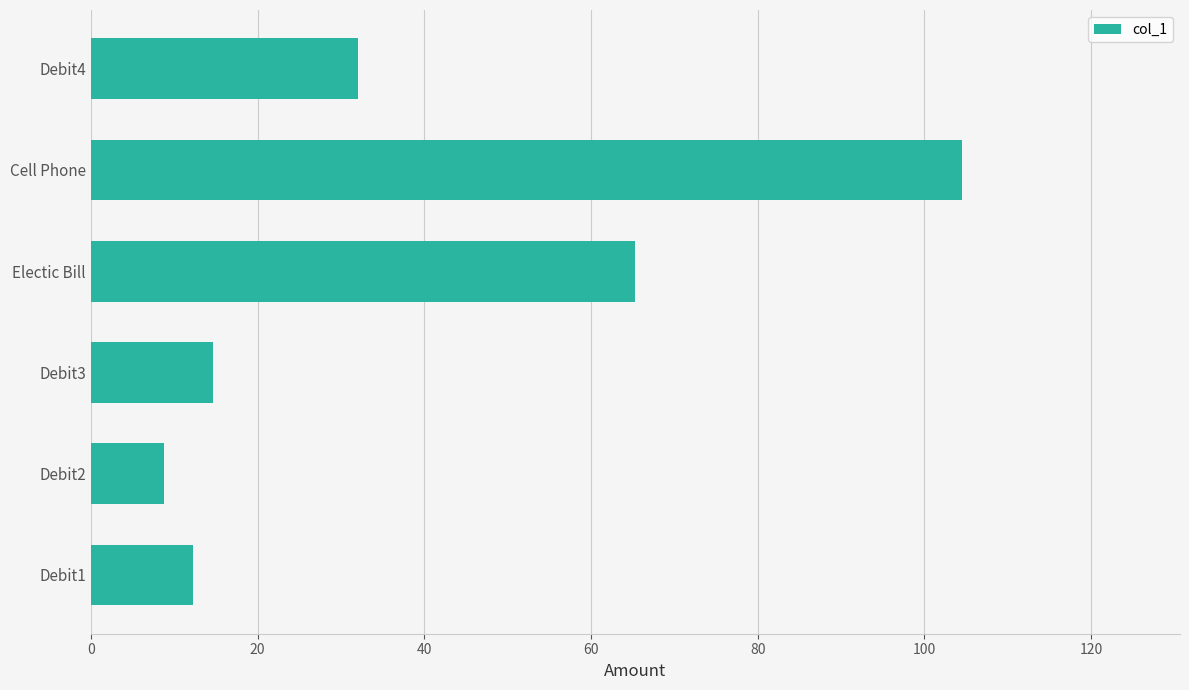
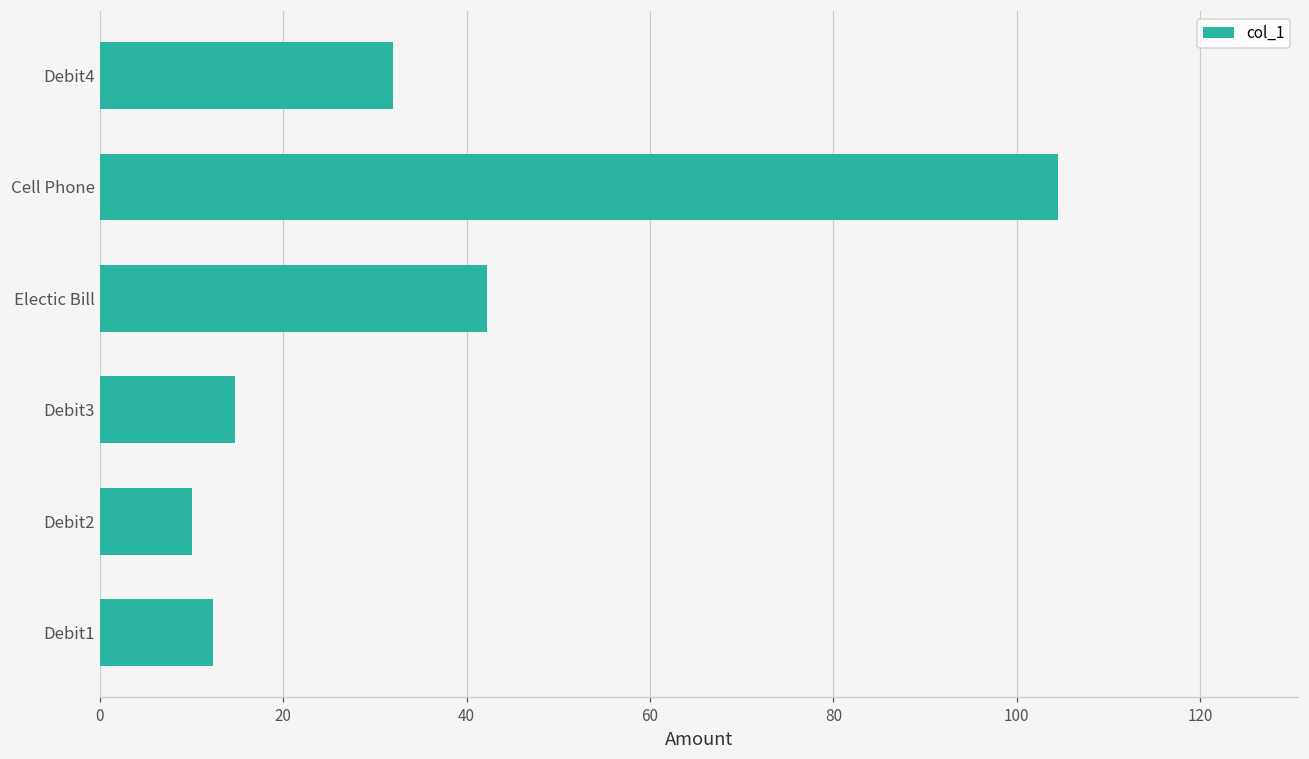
Electic Bill: 65 -> 42
Debit2: 9 -> 10
